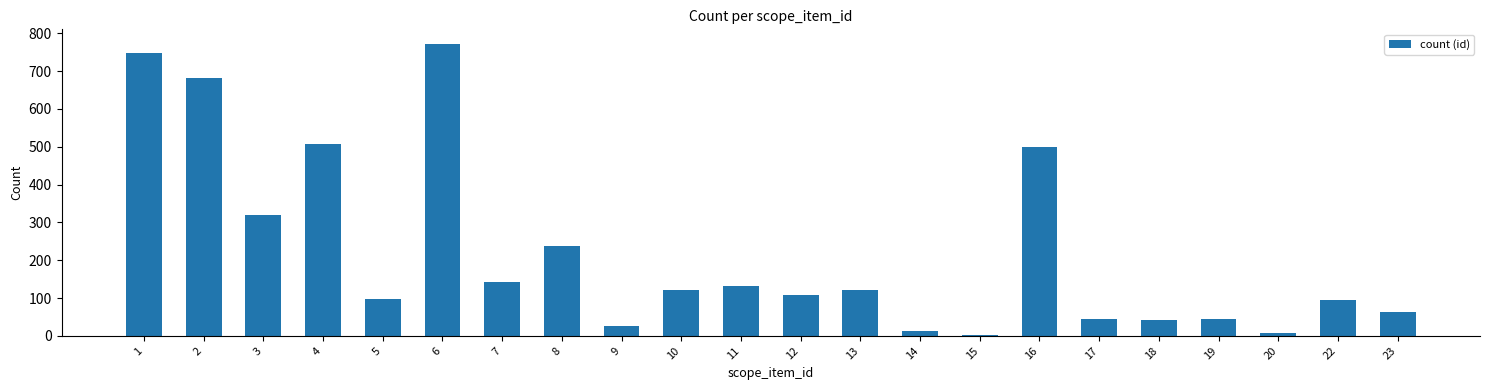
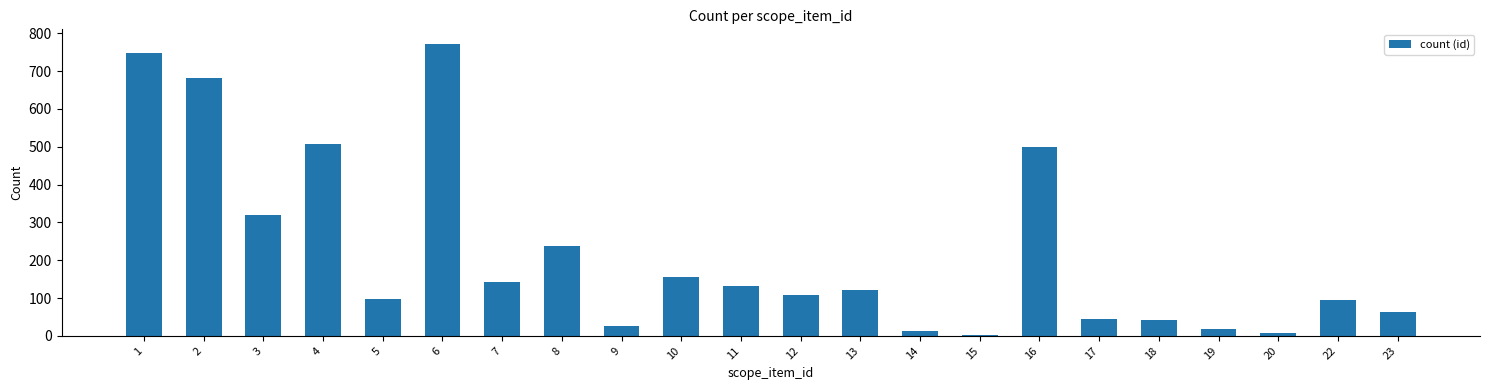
10: 120 -> 160
19: 40 -> 20
